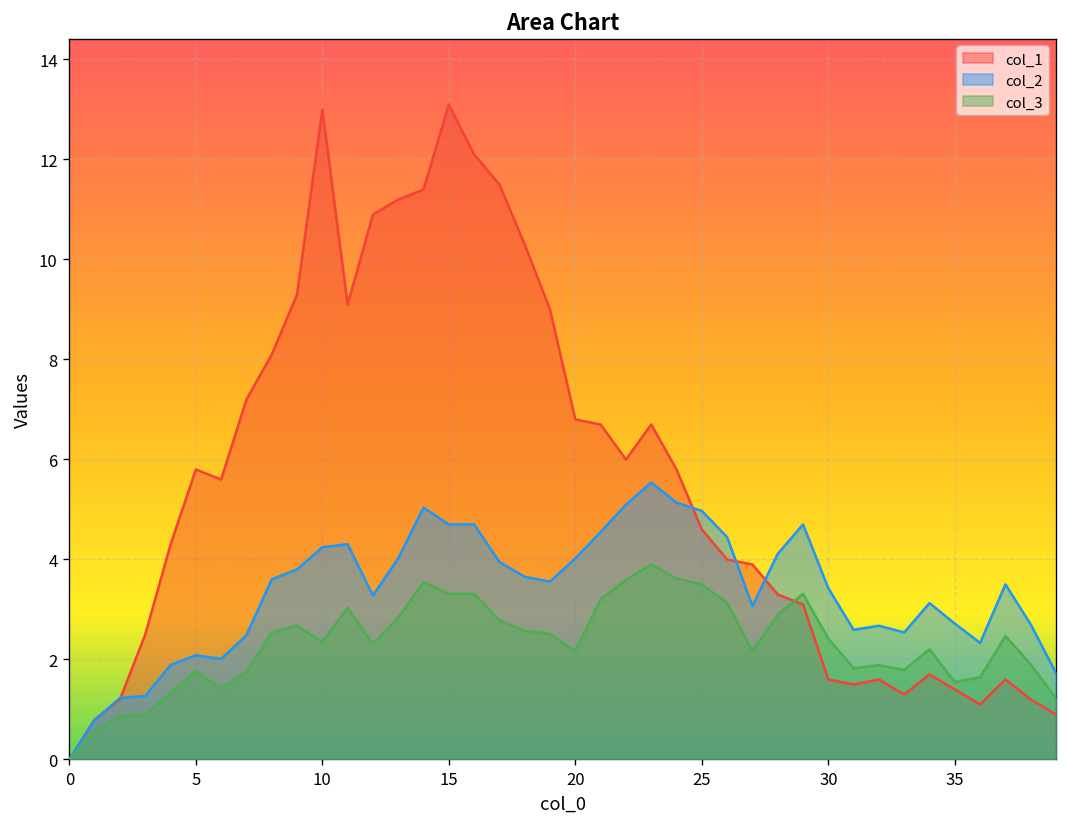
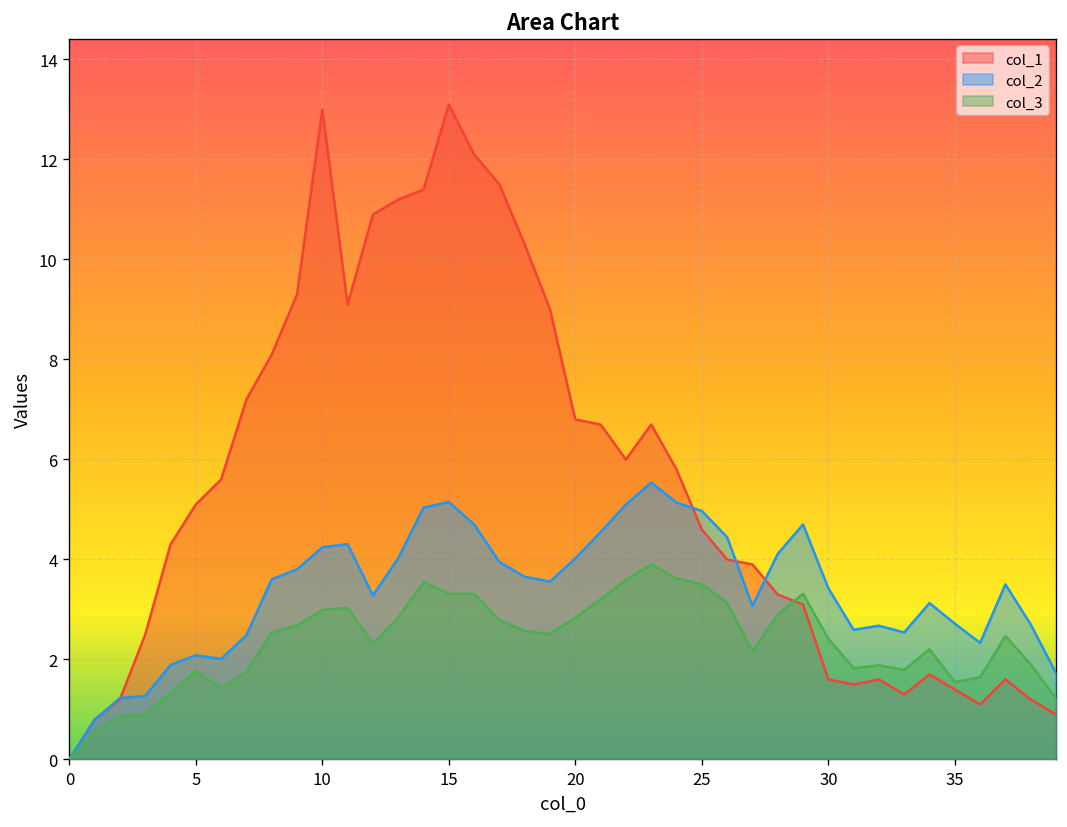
col_1, 5: 5.8 -> 5.1
col_3, 10: 2.3 -> 3.0
col_2, 15: 4.7 -> 5.2
col_3, 20: 2.2 -> 2.8
